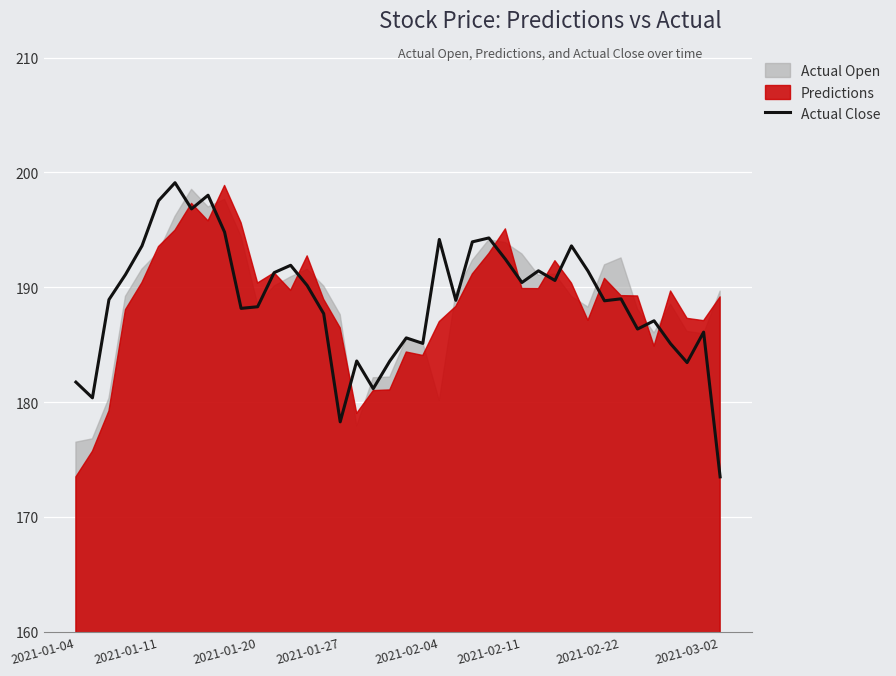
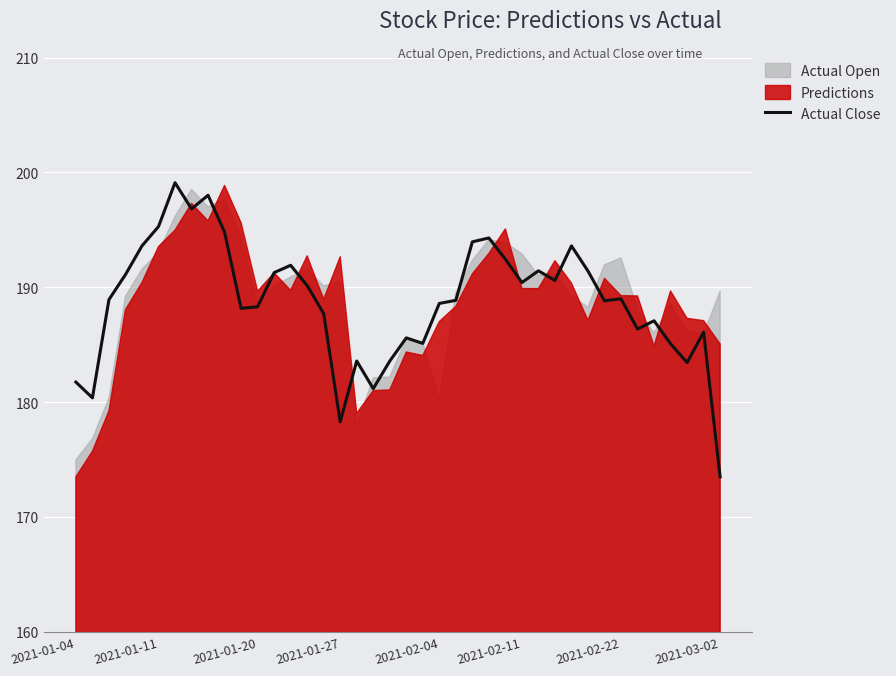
Actual Open, 2021-01-04: 176.5 -> 175.0
Actual Close, 2021-01-11: 197.5 -> 195.3
Predictions, 2021-01-20: 190.4 -> 189.7
Actual Open, 2021-01-27: 187.6 -> 190.5
Predictions, 2021-01-27: 186.5 -> 192.7
Actual Close, 2021-02-04: 194.2 -> 188.6
Predictions, 2021-03-02: 189.2 -> 185.1
